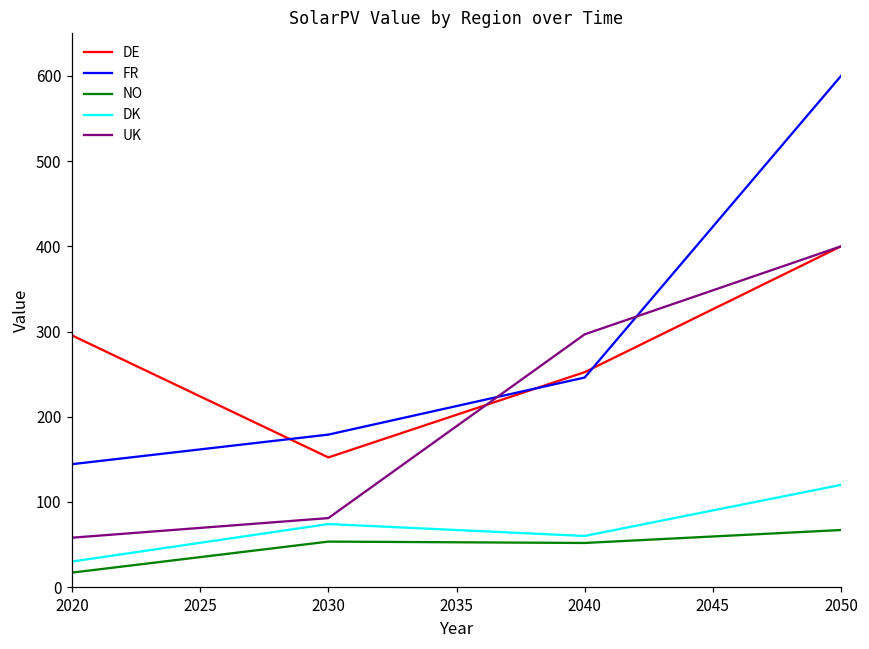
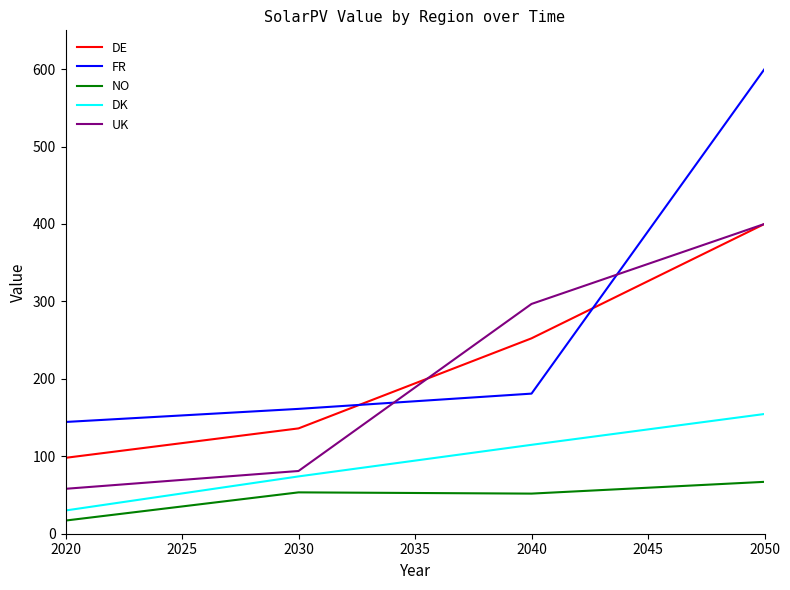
DE, 2020: 300 -> 100
DE, 2030: 150 -> 140
FR, 2030: 180 -> 160
FR, 2040: 250 -> 180
DK, 2040: 60 -> 110
DK, 2050: 120 -> 150
